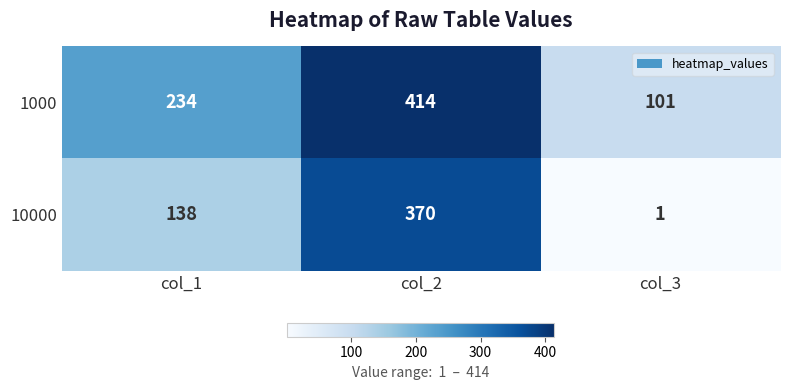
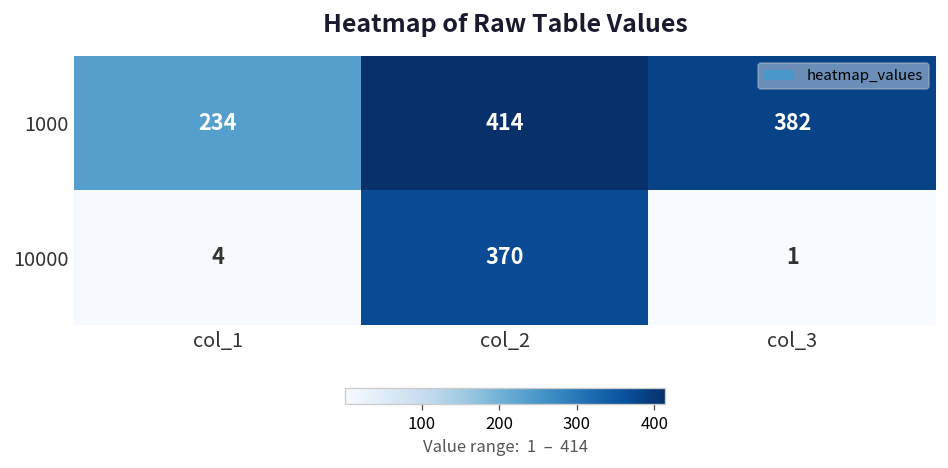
1000, col_3: 101 -> 382
10000, col_1: 138 -> 4
